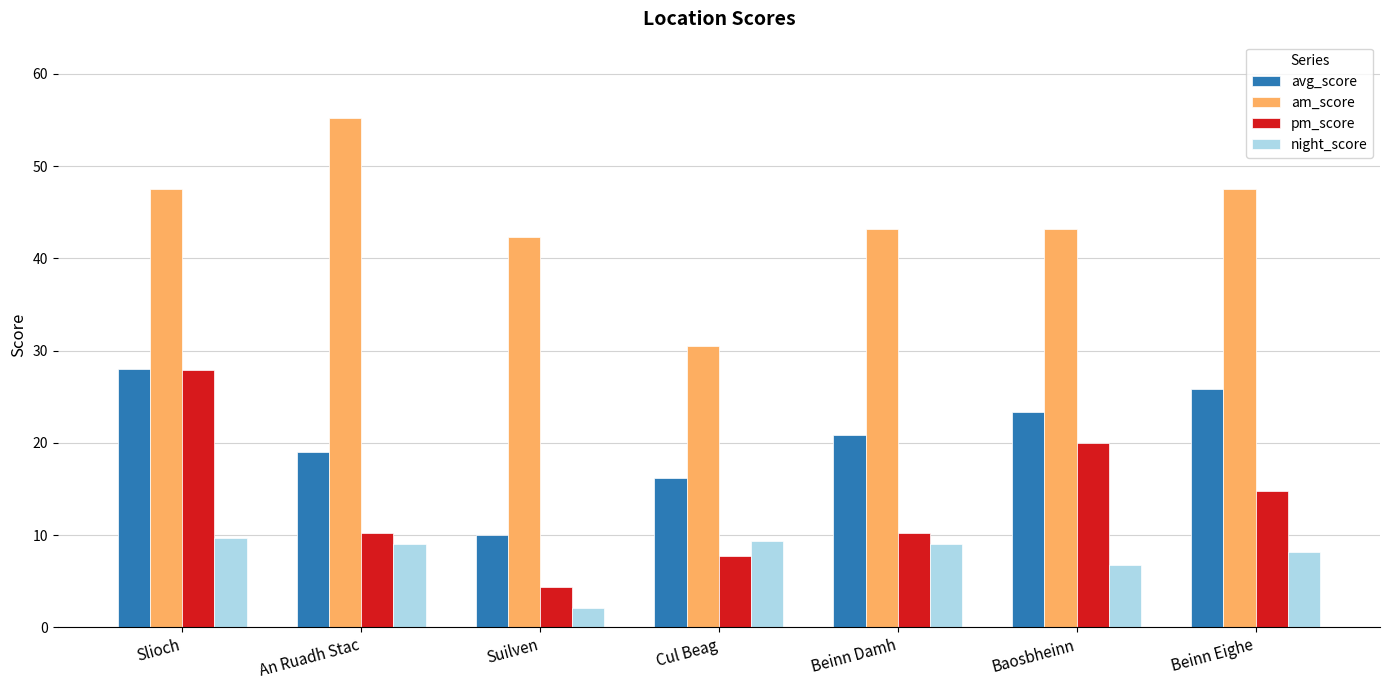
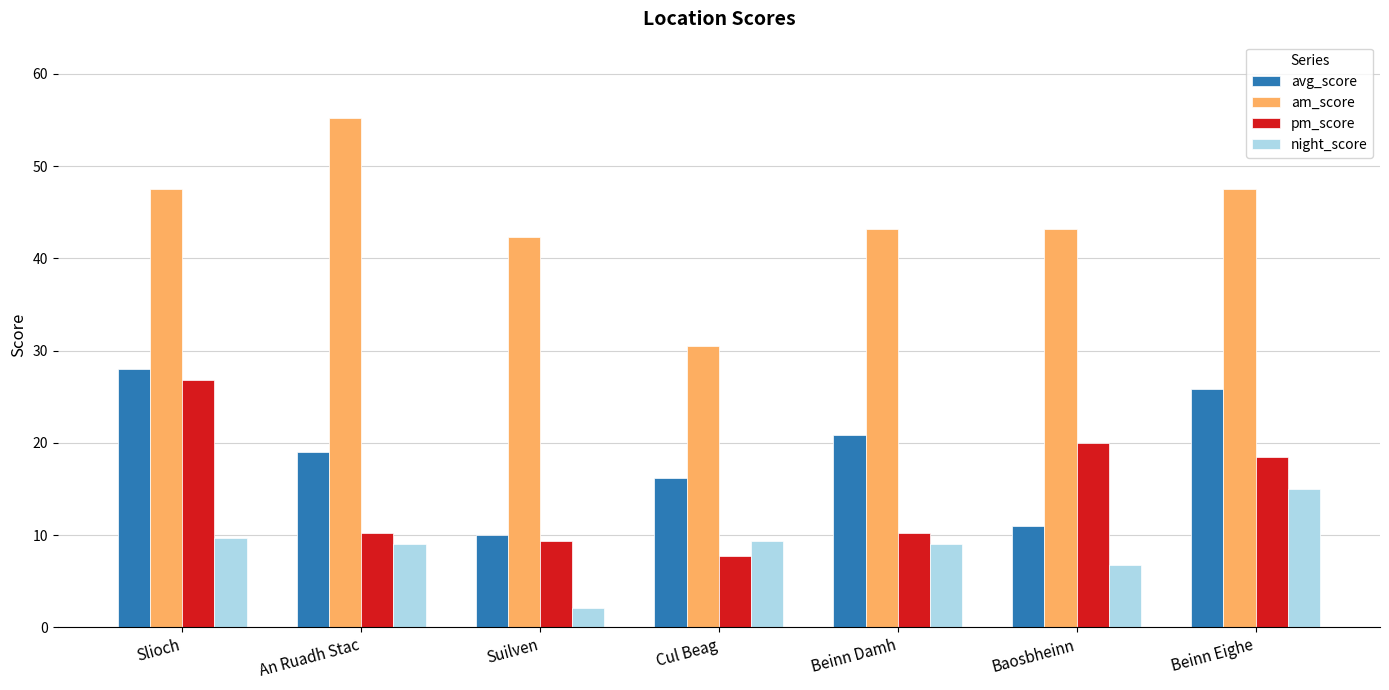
pm_score, Slioch: 28 -> 27
pm_score, Suilven: 4 -> 9
avg_score, Baosbheinn: 23 -> 11
pm_score, Beinn Eighe: 15 -> 19
night_score, Beinn Eighe: 8 -> 15
